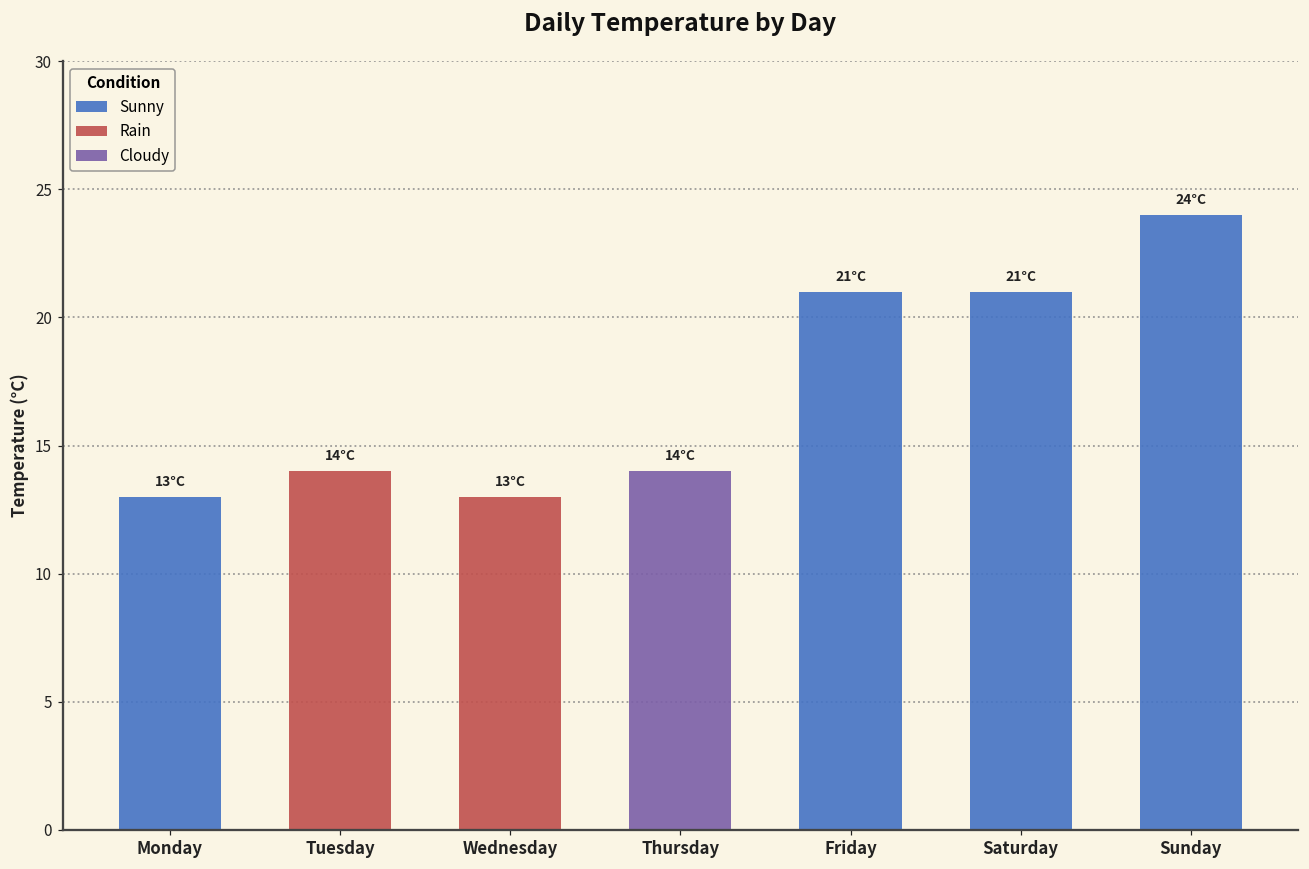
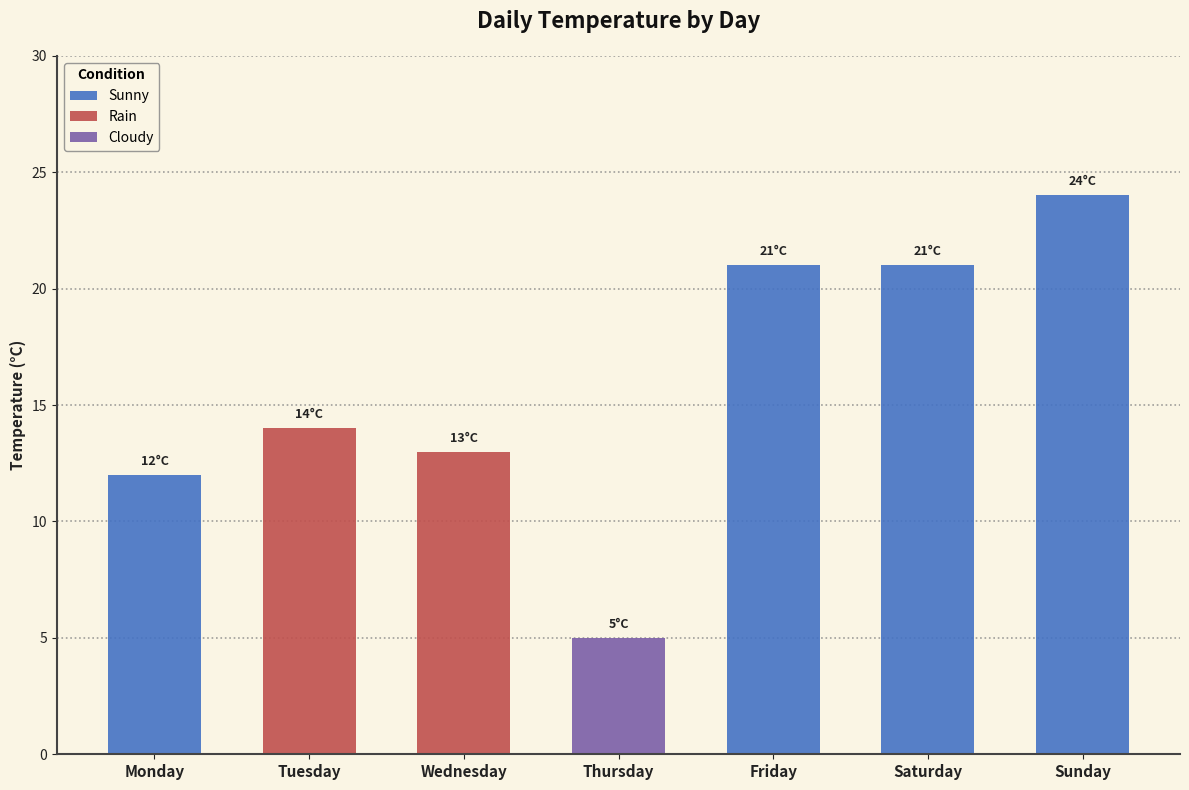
Sunny, Monday: 13°C -> 12°C
Cloudy, Thursday: 14°C -> 5°C
